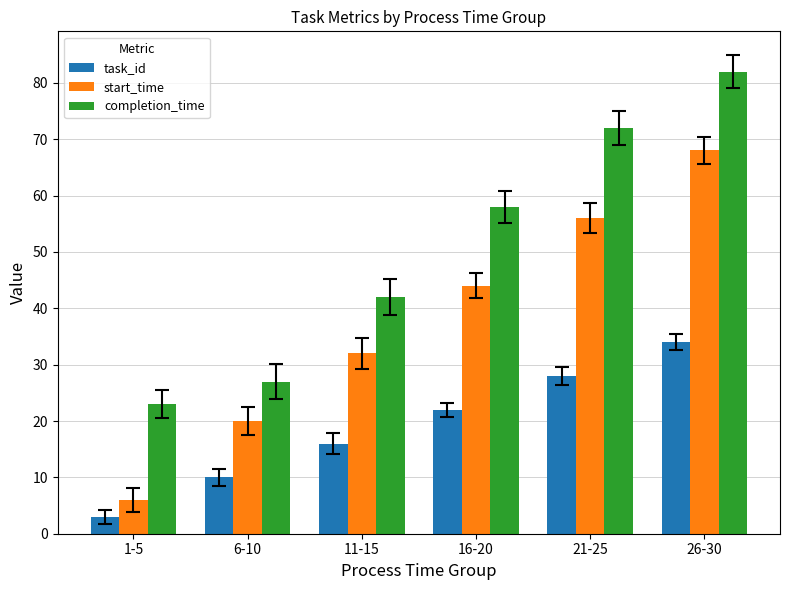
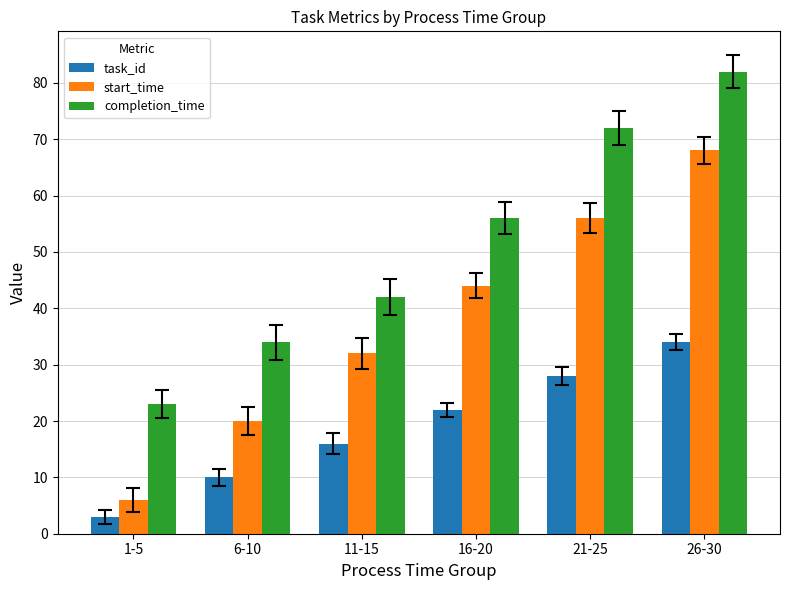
completion_time, 6-10: 27 -> 34
completion_time, 16-20: 58 -> 56
